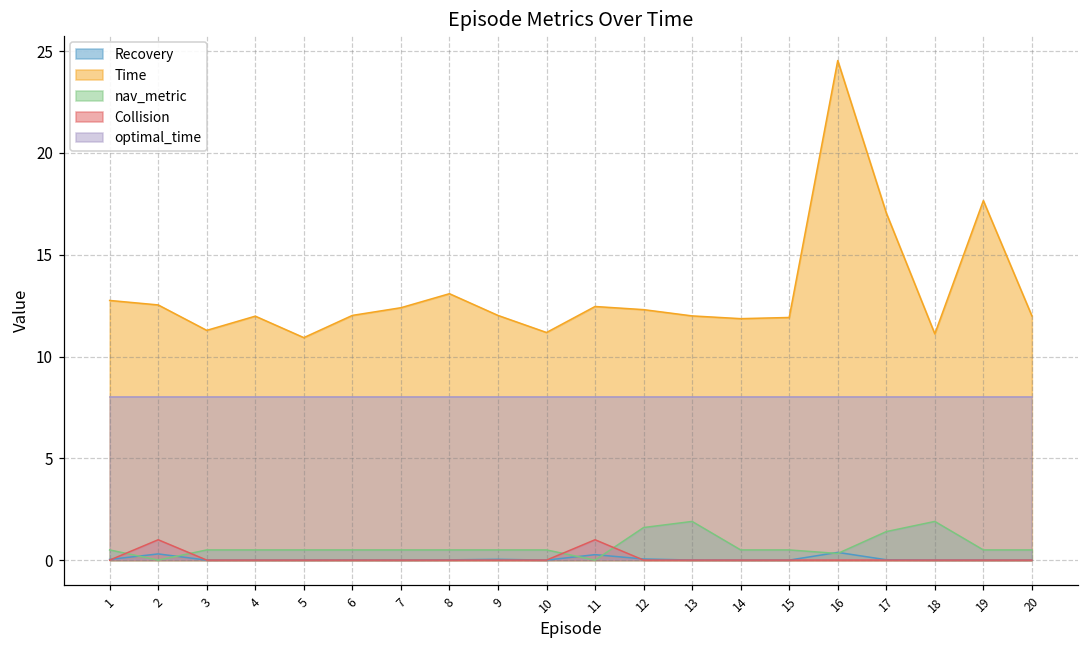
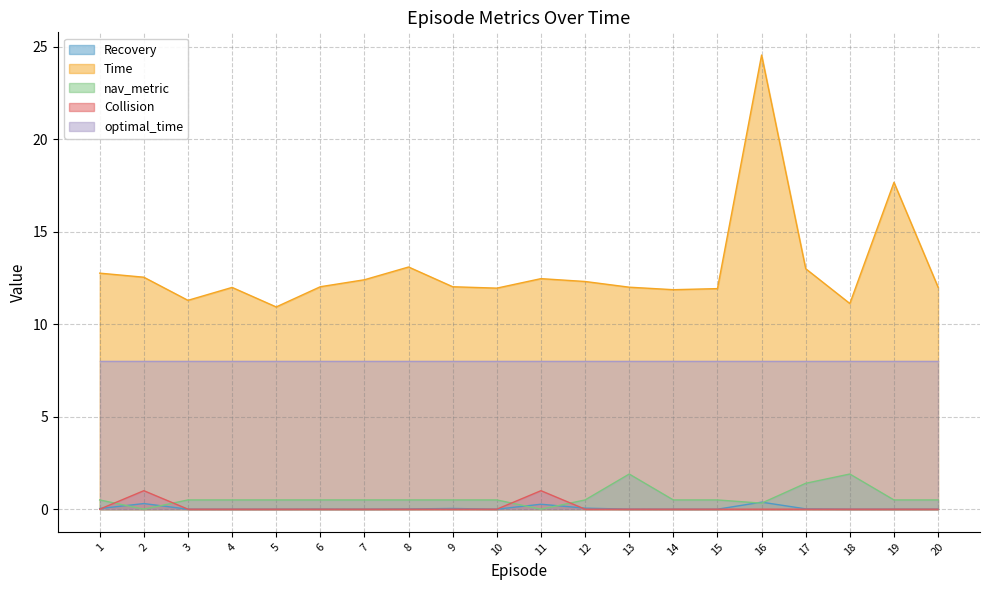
Time, 10: 11.2 -> 11.9
nav_metric, 12: 1.6 -> 0.5
Time, 17: 17.1 -> 13.0
